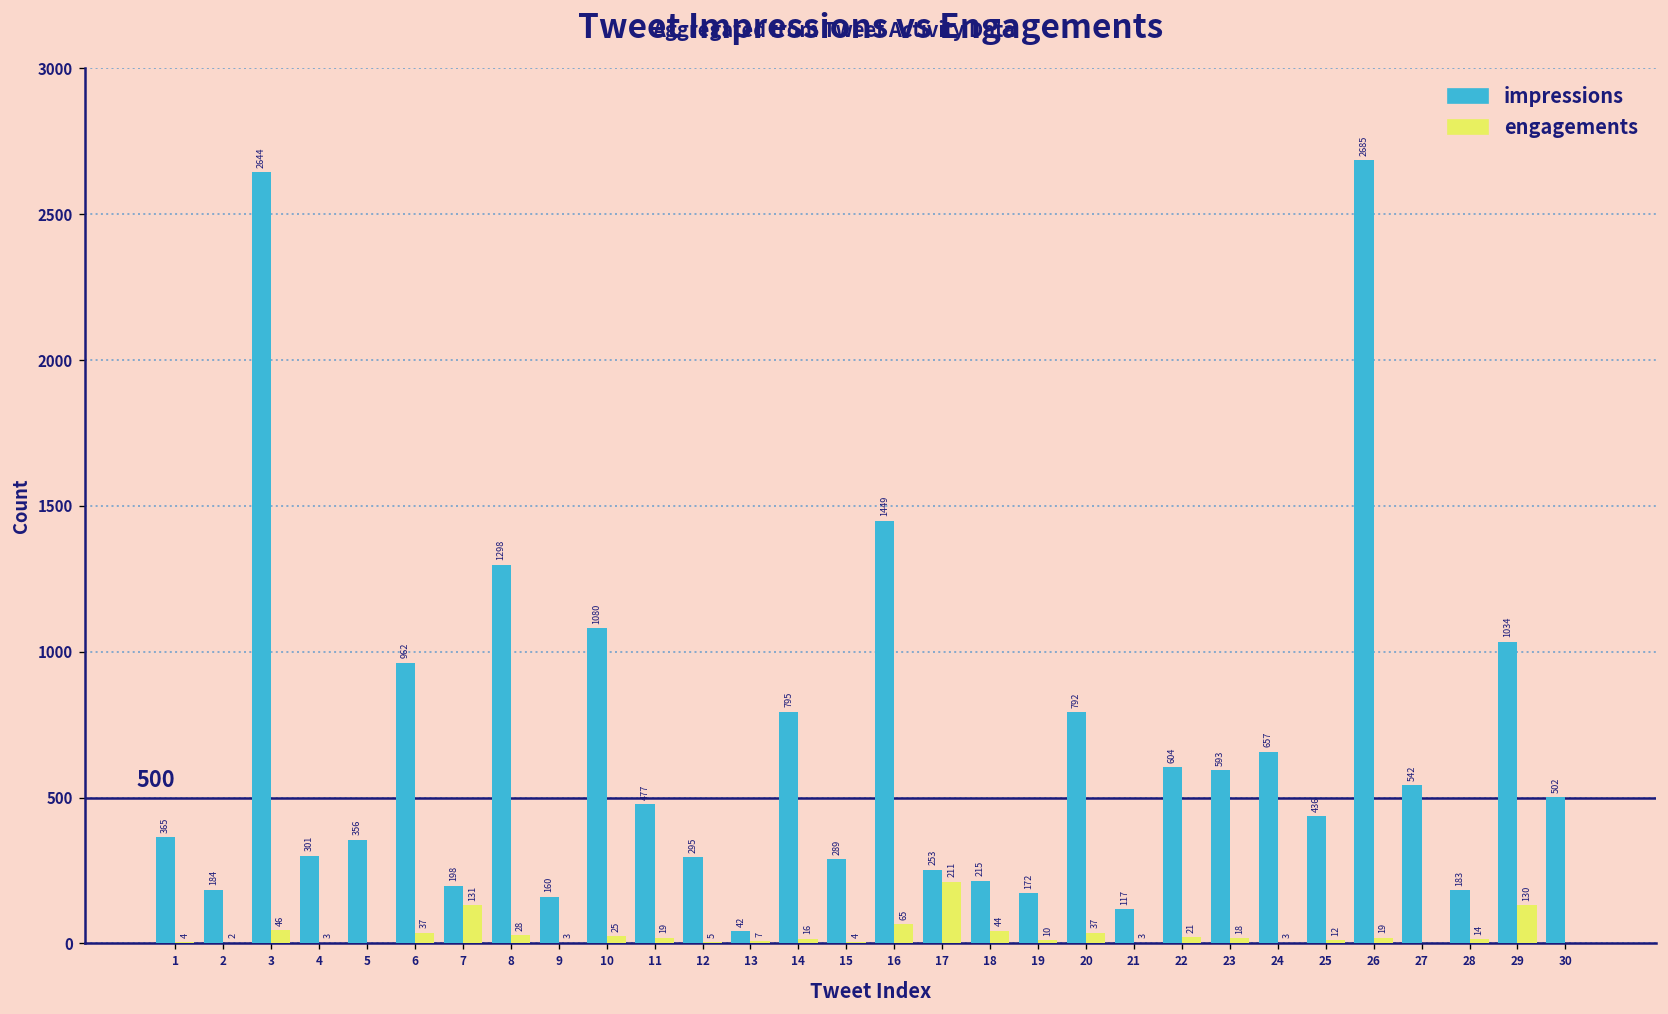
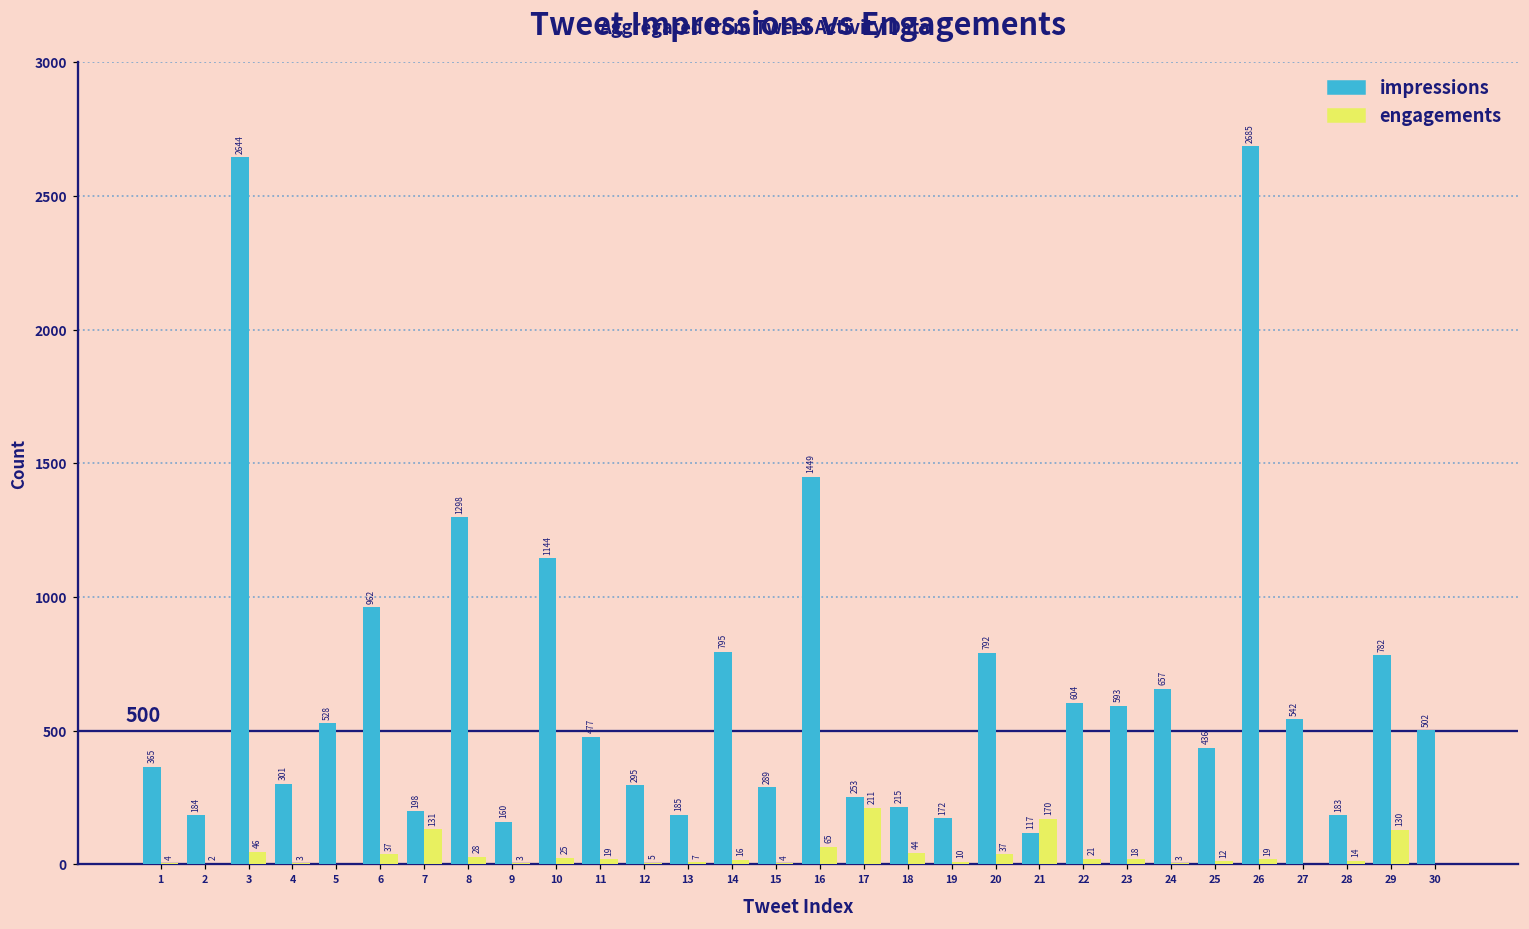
impressions, 5: 356 -> 528
impressions, 10: 1080 -> 1144
impressions, 13: 42 -> 185
engagements, 21: 3 -> 170
impressions, 29: 1034 -> 782
